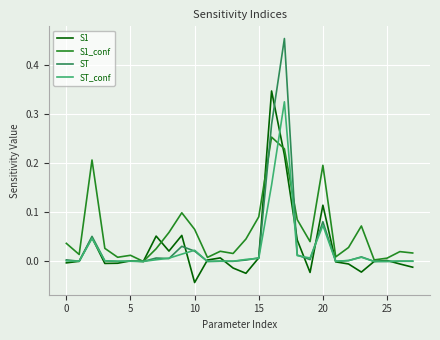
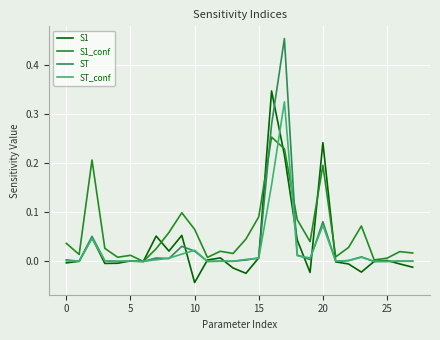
S1, 20: 0.11 -> 0.24
